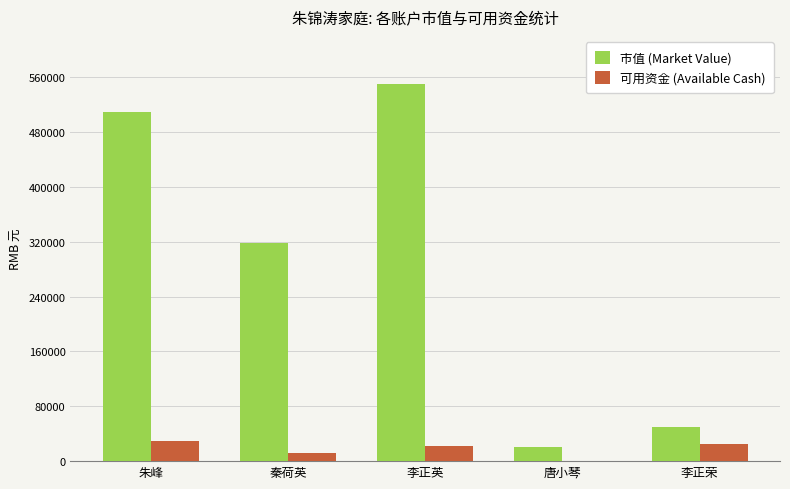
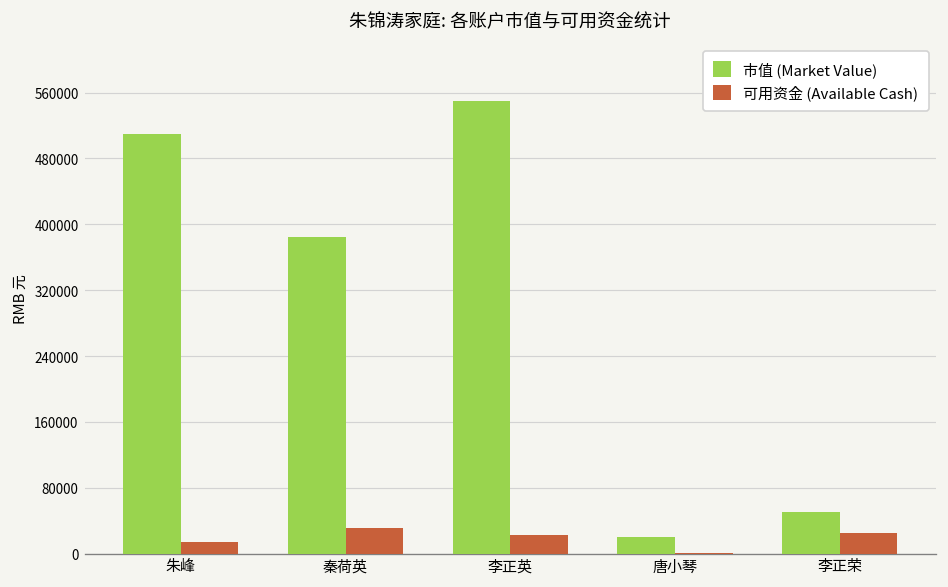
可用资金 (Available Cash), 朱峰: 30000 -> 10000
市值 (Market Value), 秦荷英: 320000 -> 390000
可用资金 (Available Cash), 秦荷英: 10000 -> 30000
